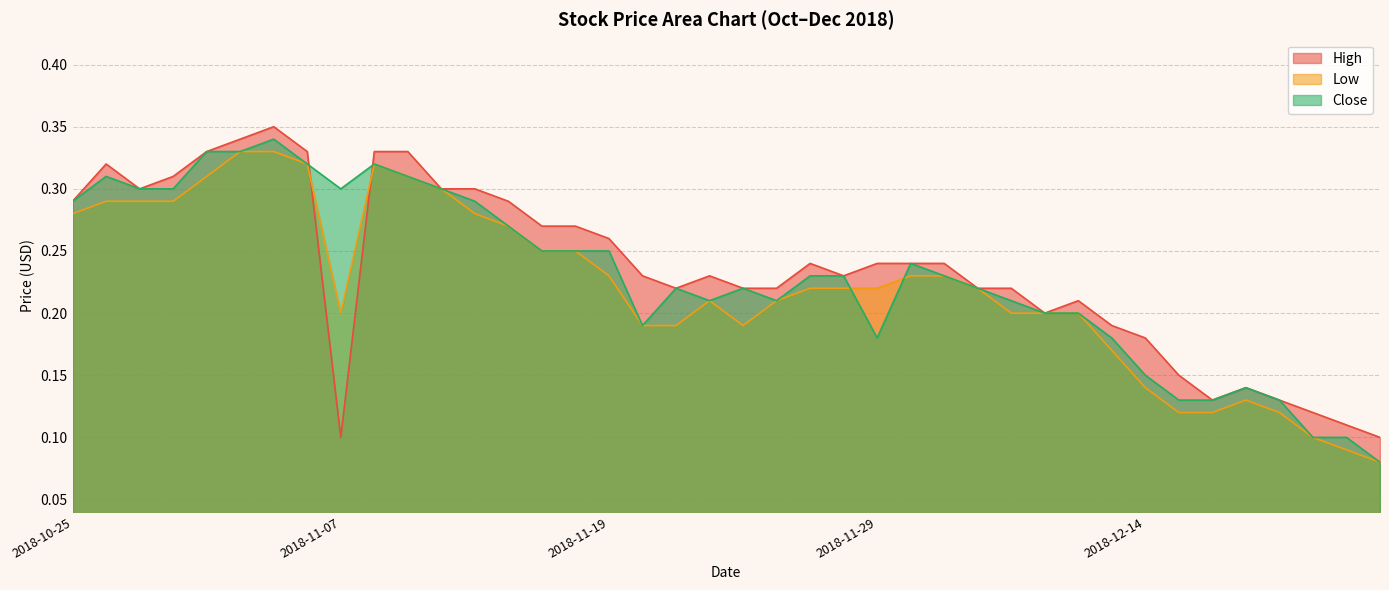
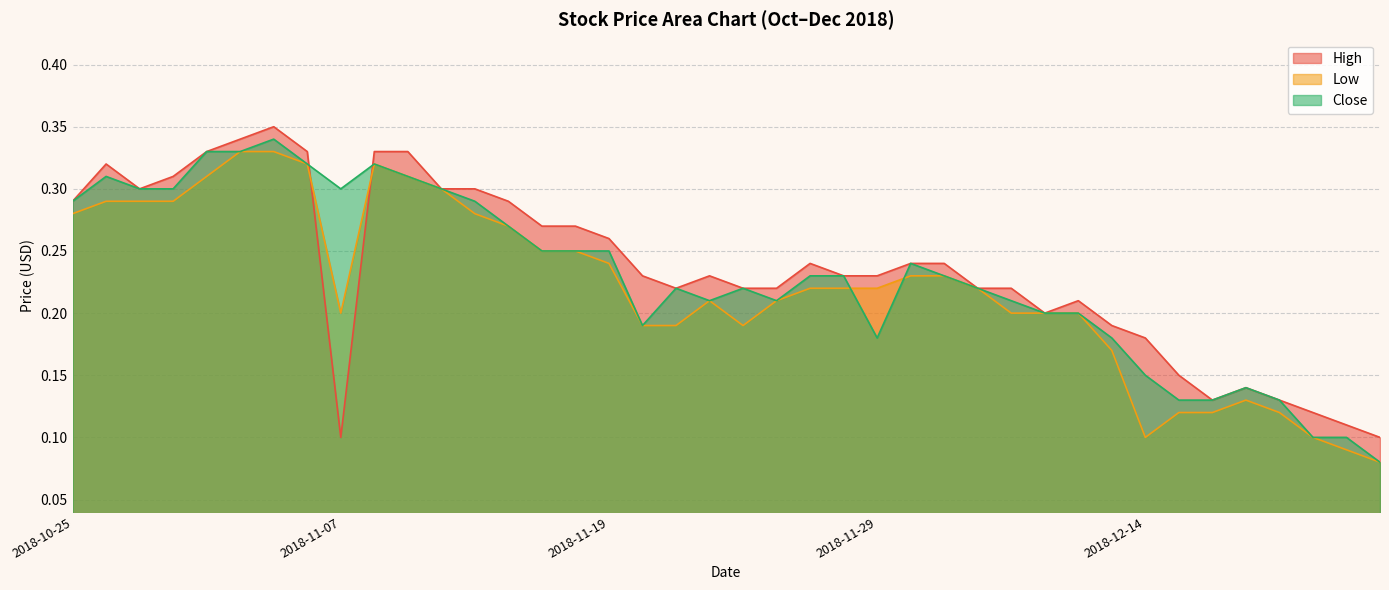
Low, 2018-11-19: 0.23 -> 0.24
High, 2018-11-29: 0.24 -> 0.23
Low, 2018-12-14: 0.14 -> 0.10
